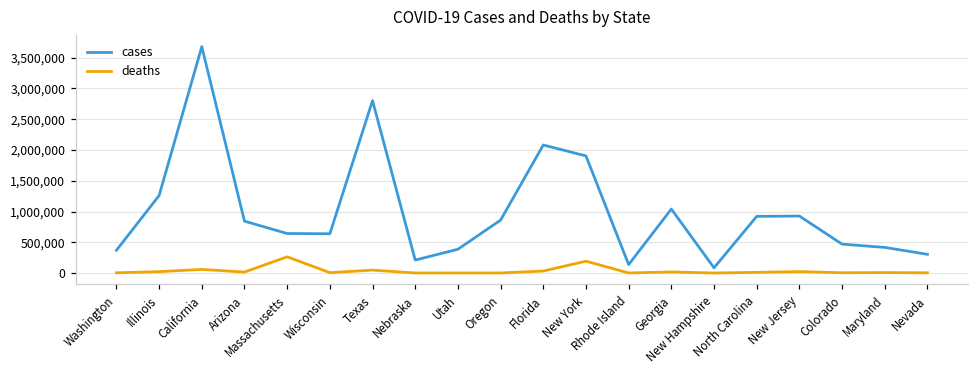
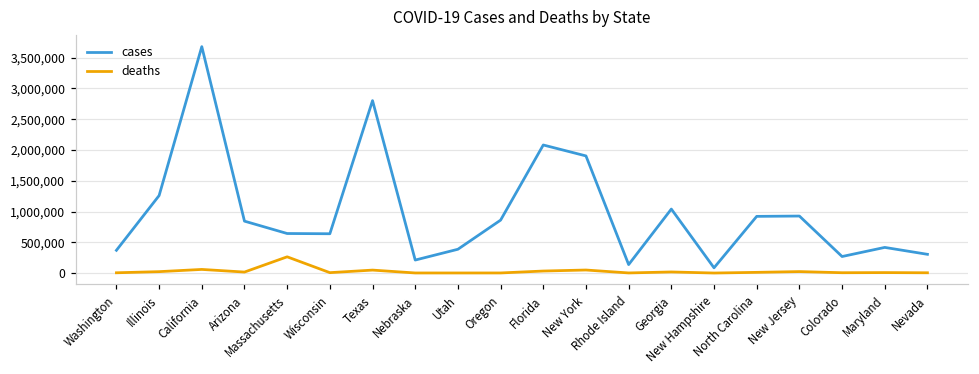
deaths, New York: 200,000 -> 100,000
cases, Colorado: 500,000 -> 300,000
